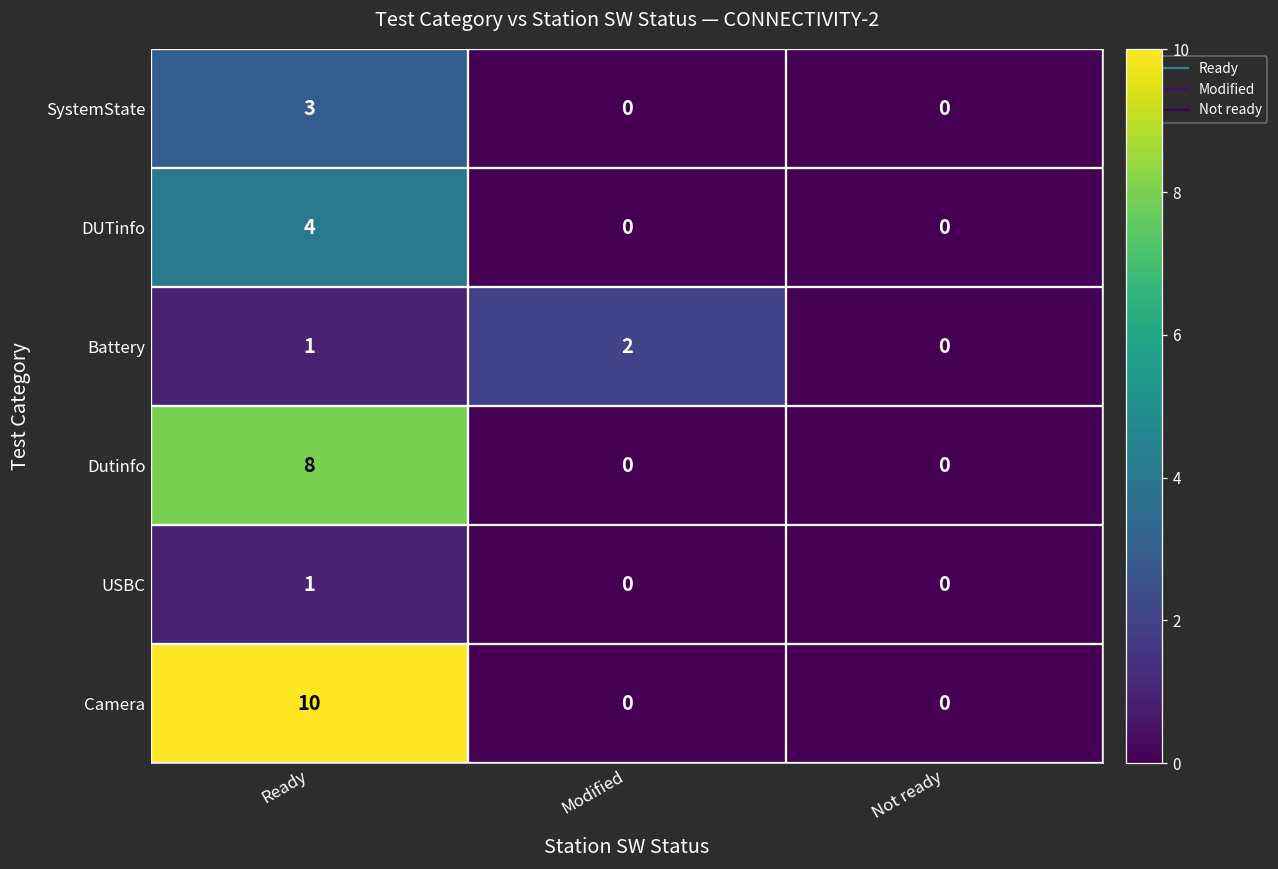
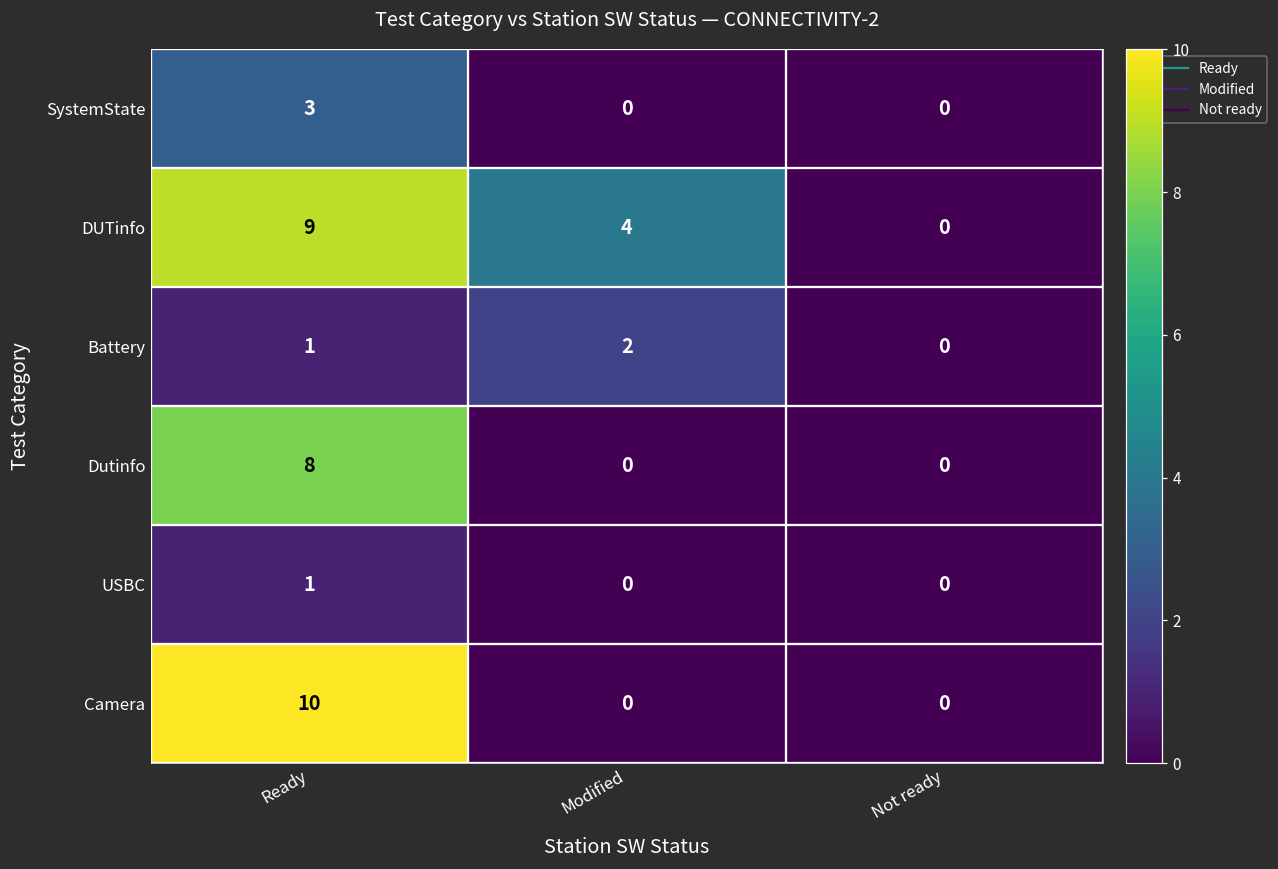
DUTinfo, Ready: 4 -> 9
DUTinfo, Modified: 0 -> 4
